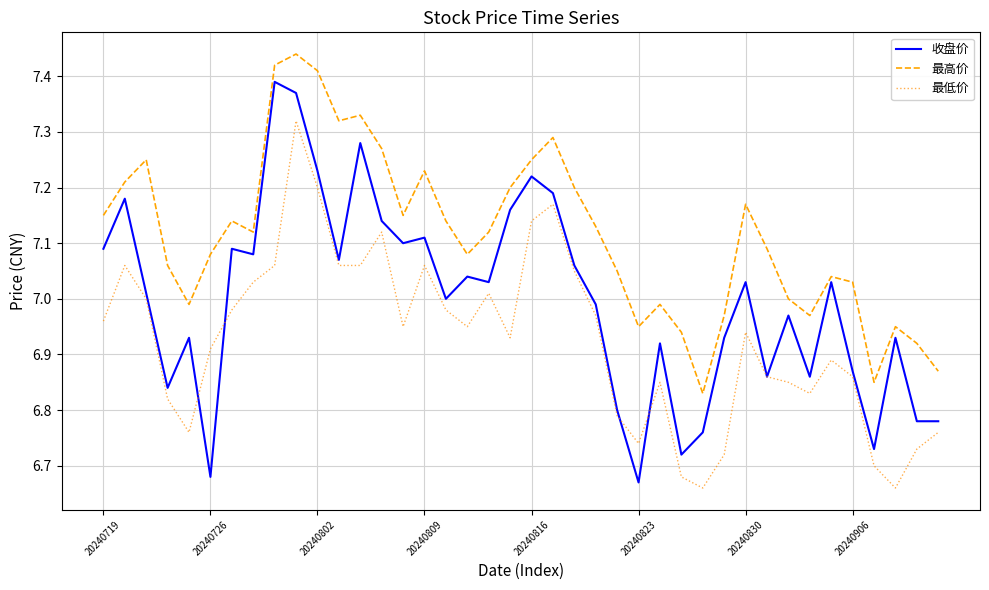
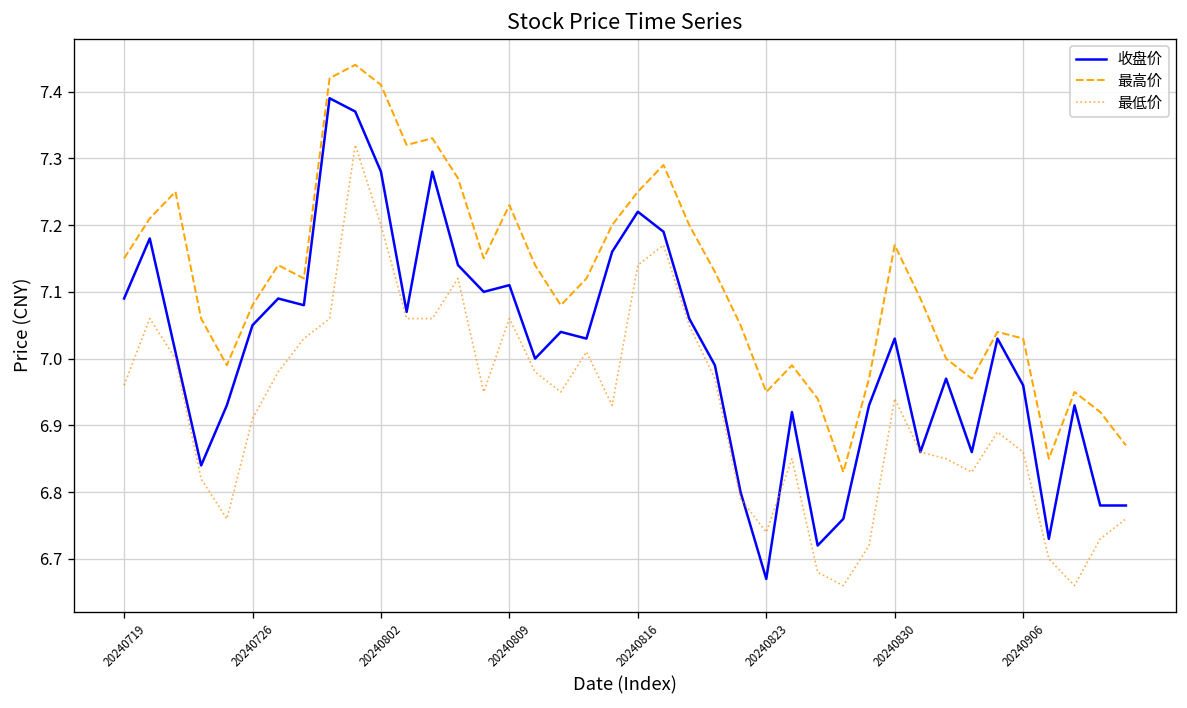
收盘价, 20240726: 6.68 -> 7.05
收盘价, 20240802: 7.23 -> 7.28
收盘价, 20240906: 6.87 -> 6.96
